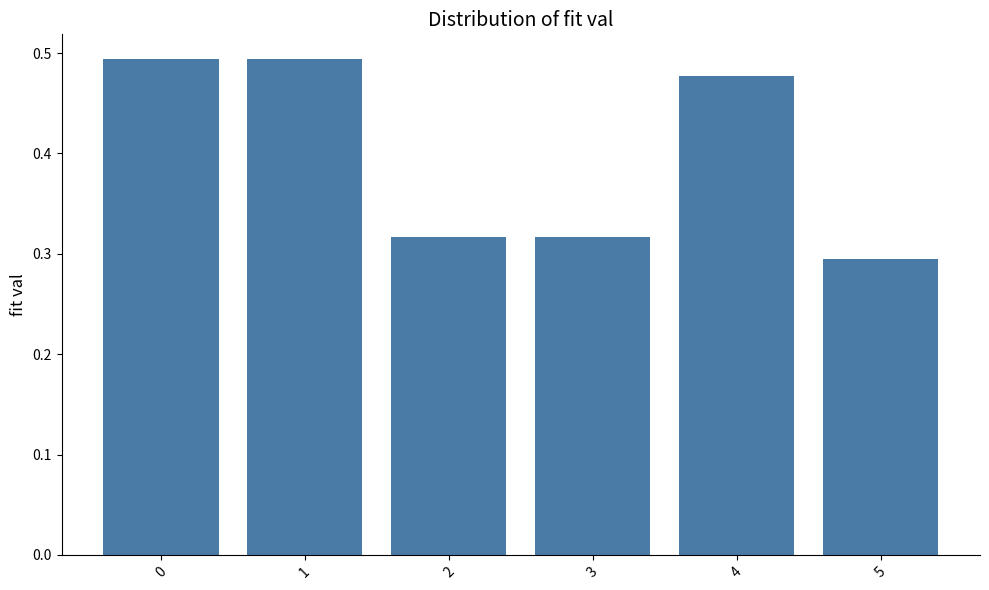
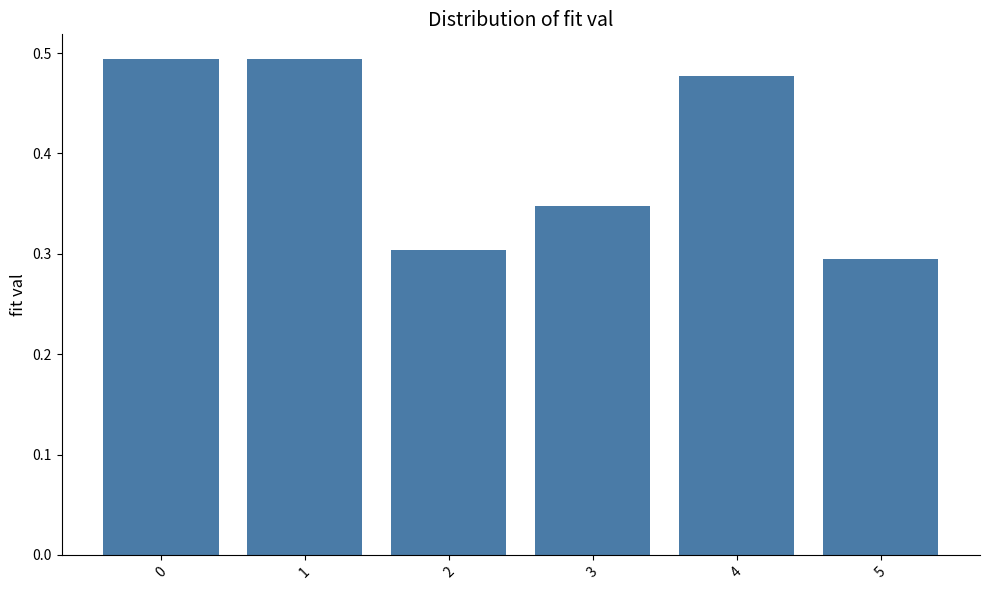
2: 0.317 -> 0.303
3: 0.317 -> 0.348
